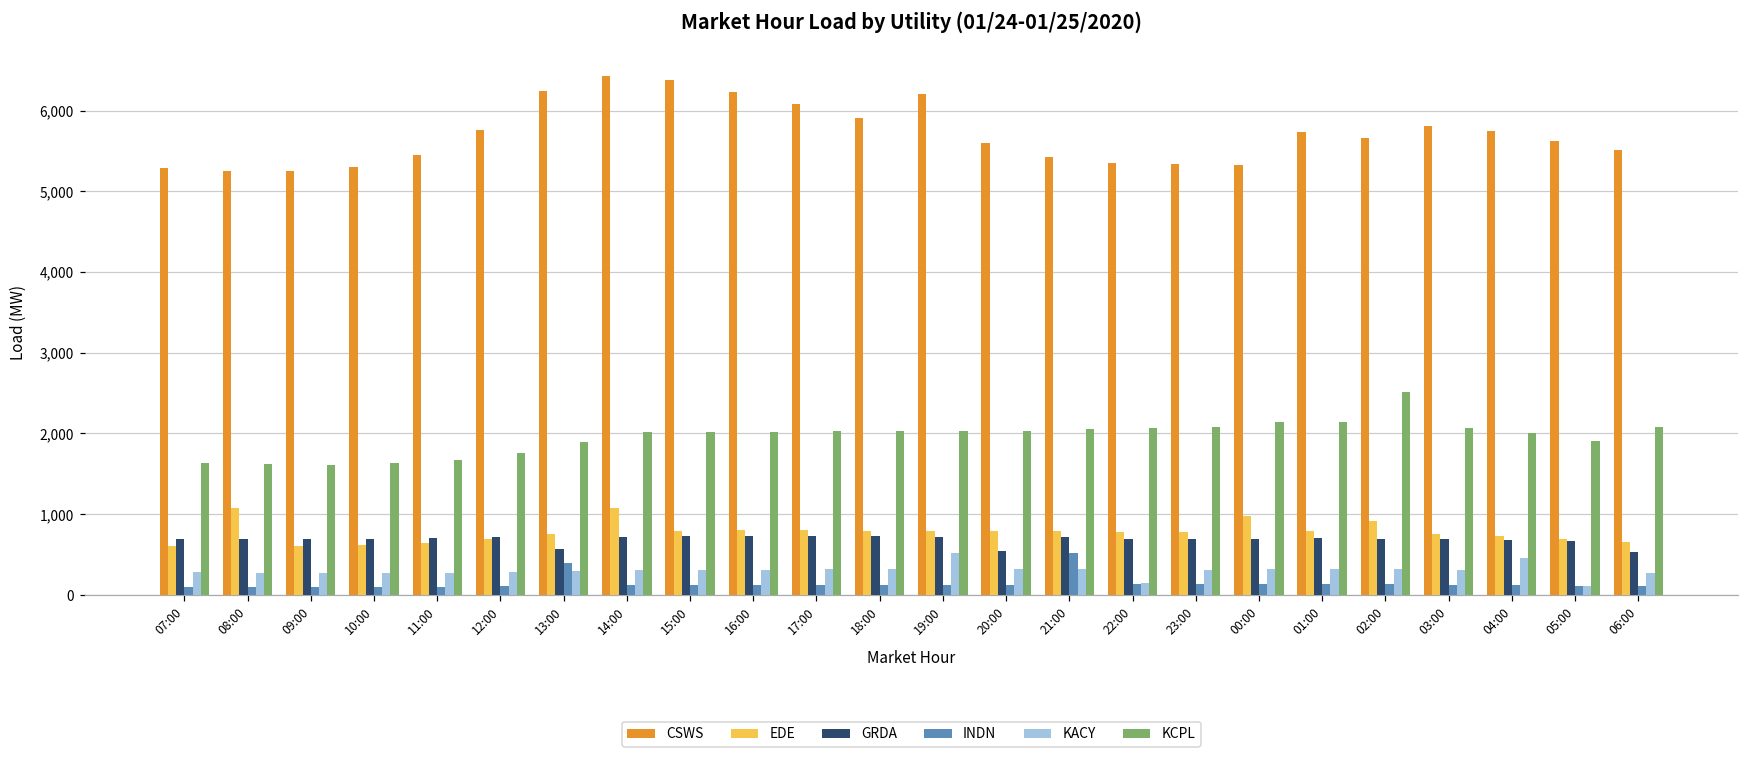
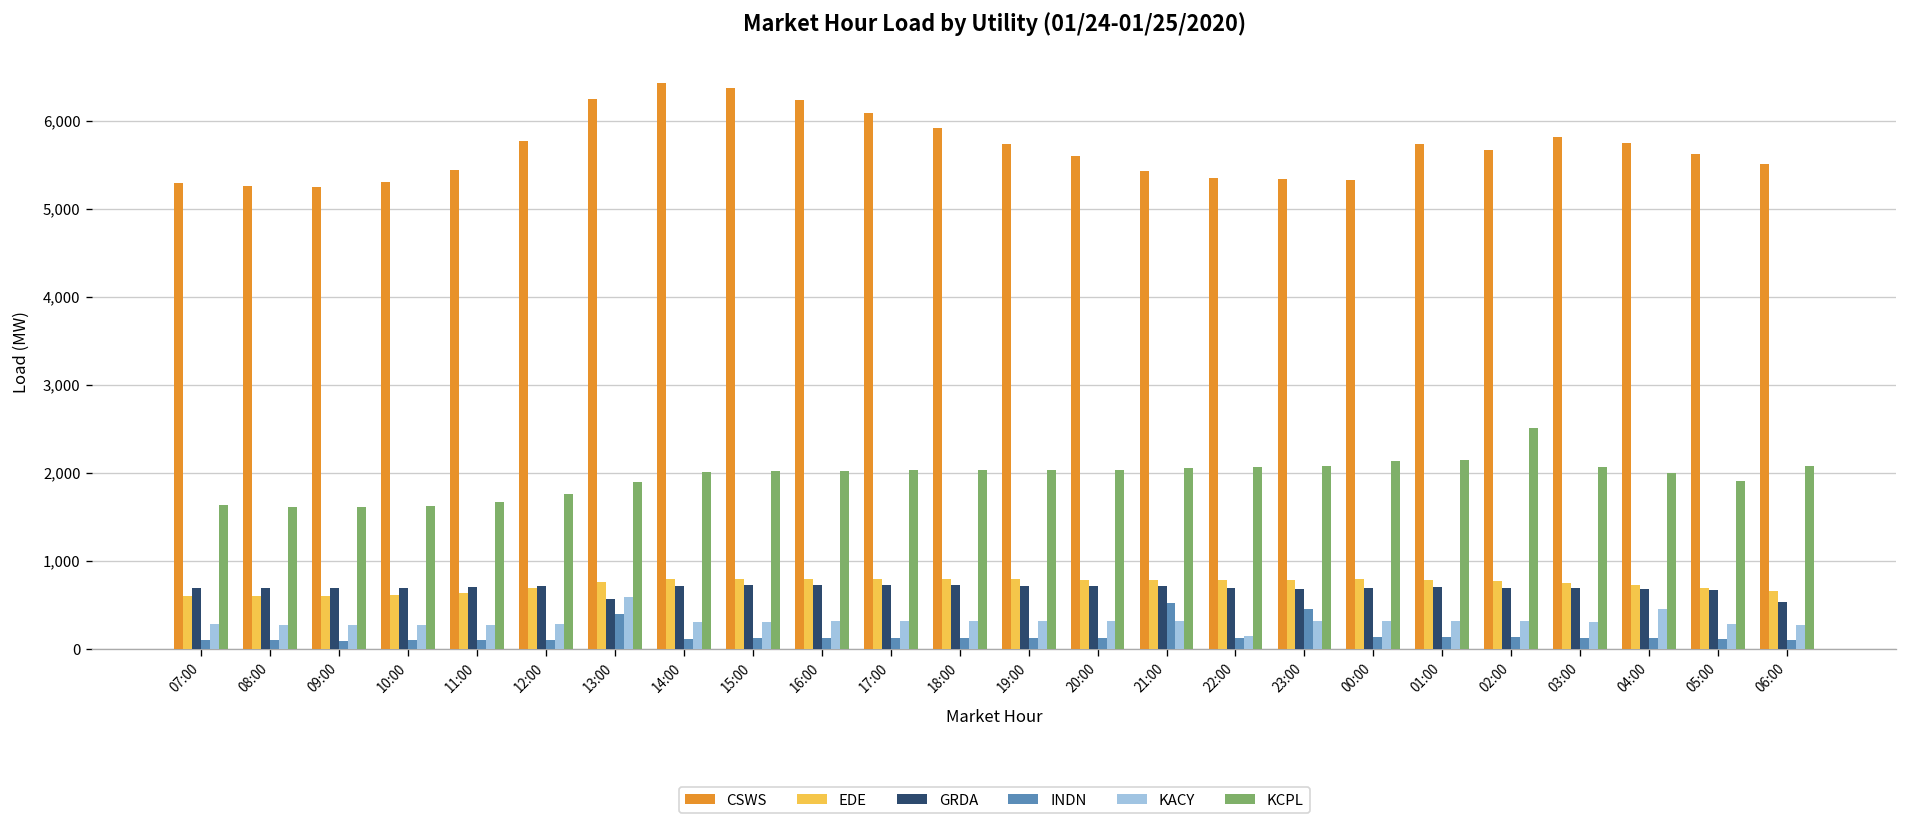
EDE, 08:00: 1,100 -> 600
KACY, 13:00: 300 -> 600
EDE, 14:00: 1,100 -> 800
CSWS, 19:00: 6,200 -> 5,700
KACY, 19:00: 500 -> 300
GRDA, 20:00: 500 -> 700
INDN, 23:00: 100 -> 500
EDE, 00:00: 1,000 -> 800
EDE, 02:00: 900 -> 800
KACY, 05:00: 100 -> 300
